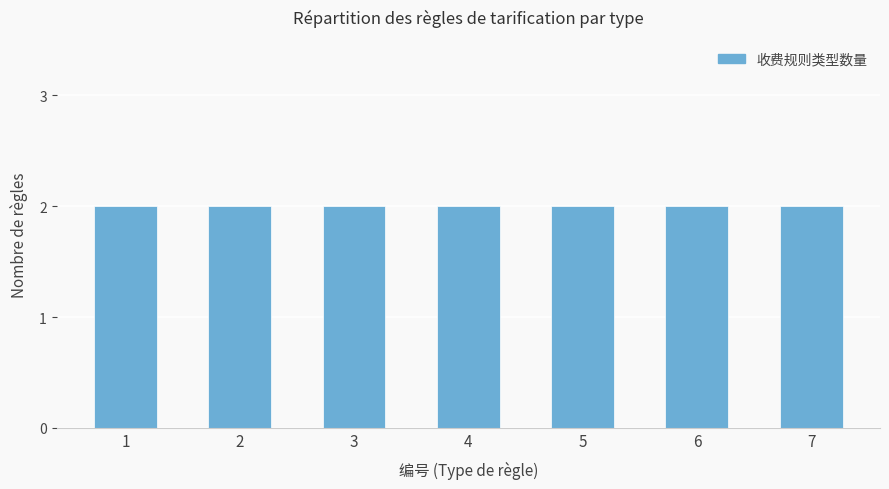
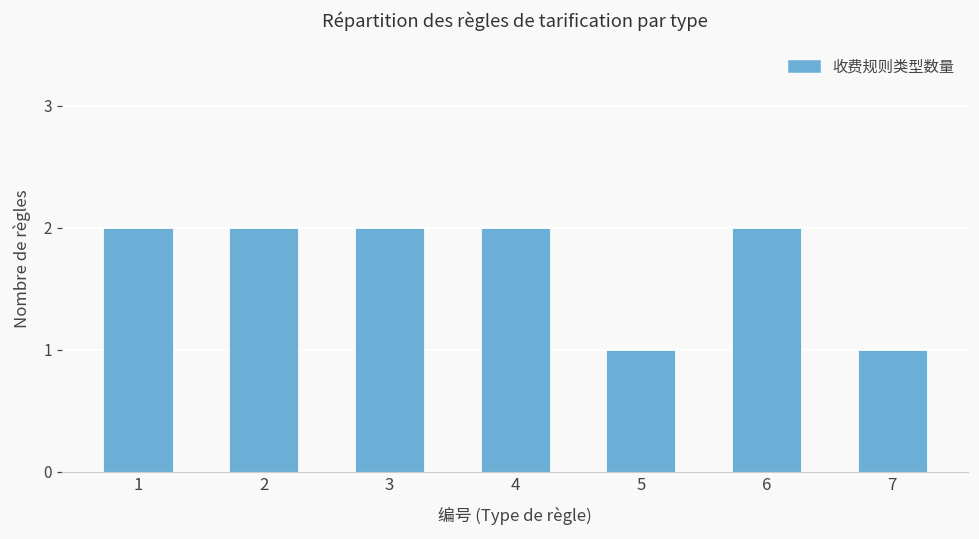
5: 2 -> 1
7: 2 -> 1
